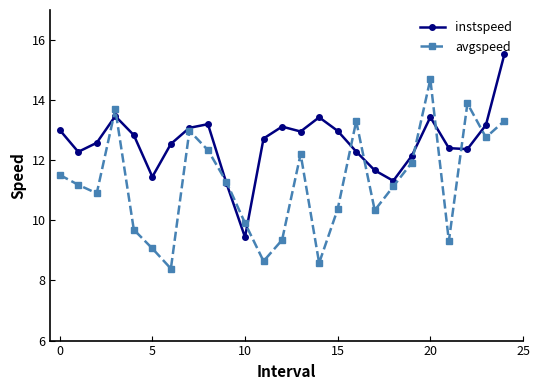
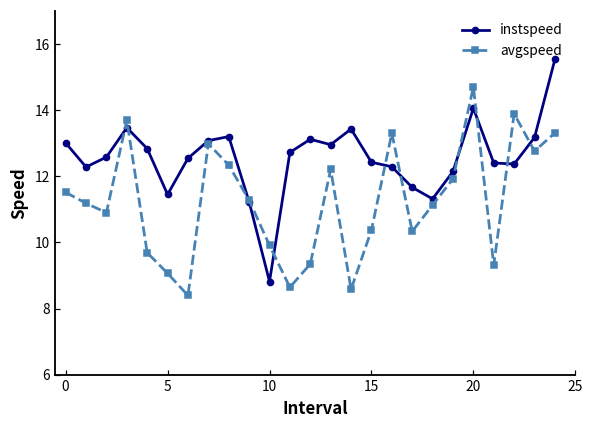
instspeed, 10: 9.4 -> 8.8
instspeed, 15: 13.0 -> 12.4
instspeed, 20: 13.4 -> 14.1
